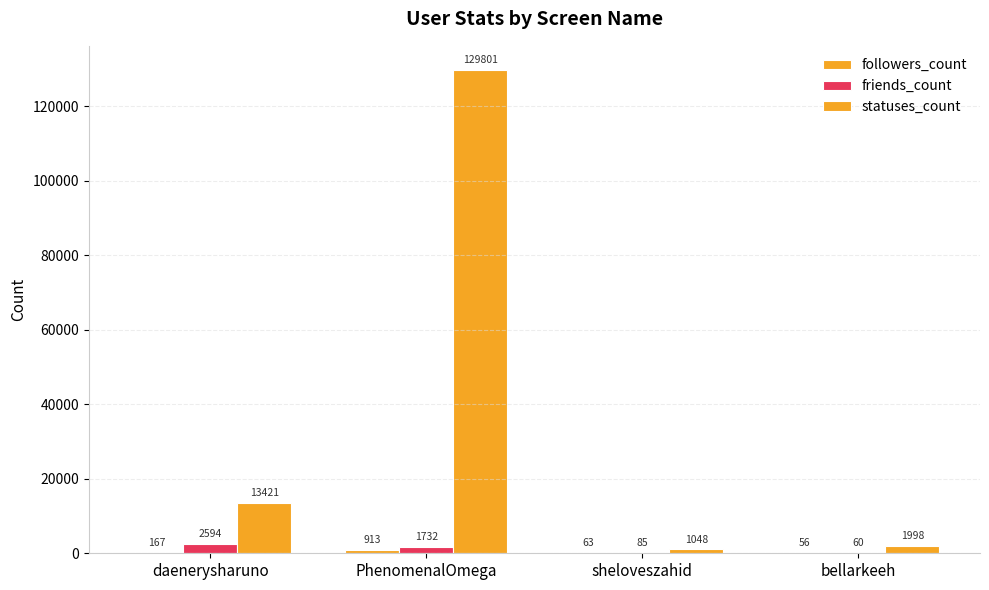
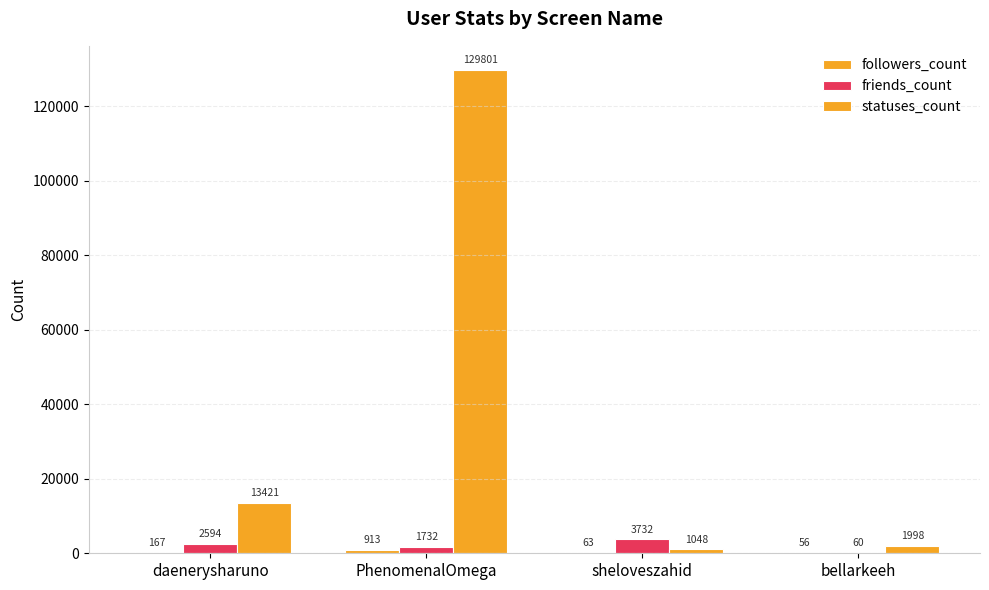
friends_count, sheloveszahid: 85 -> 3732
